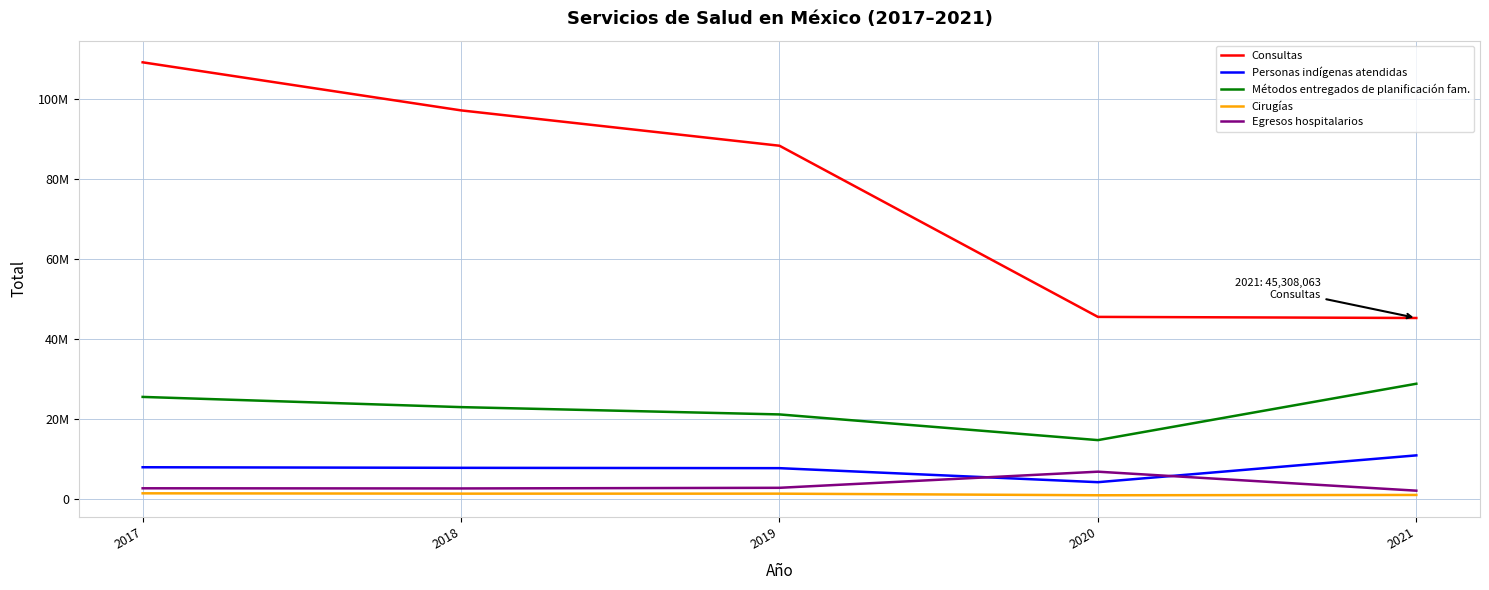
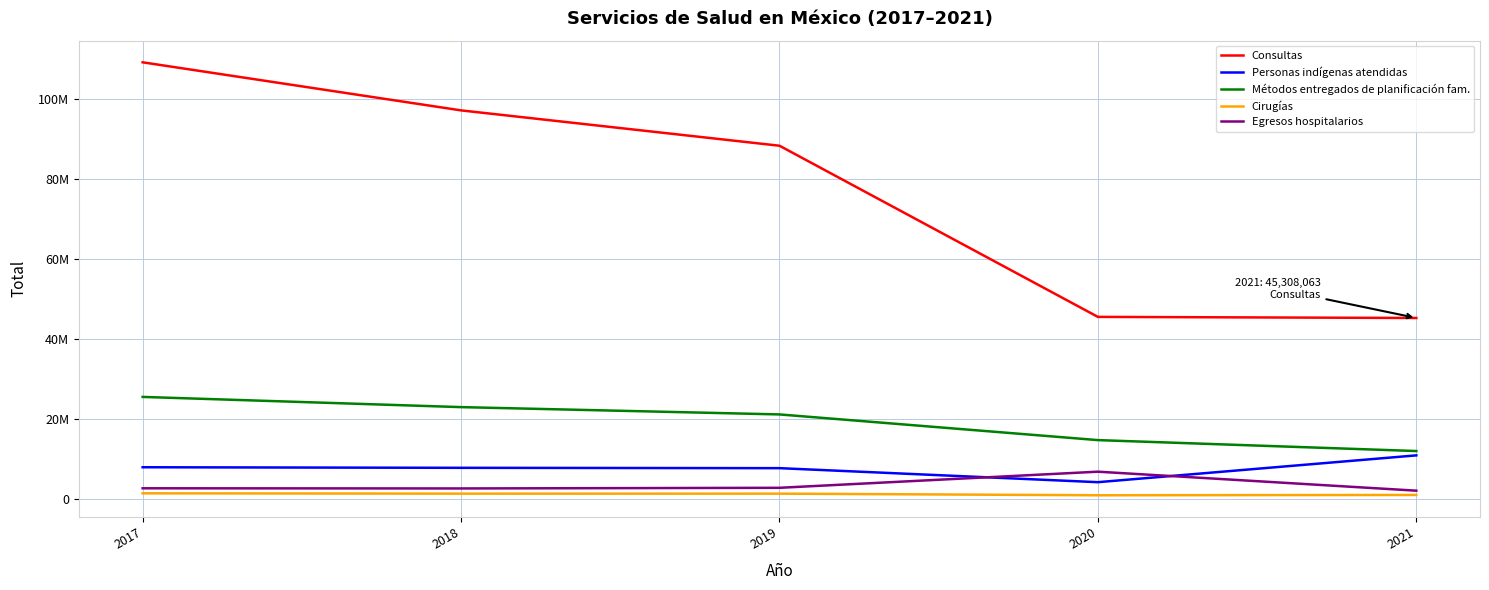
Métodos entregados de planificación fam., 2021: 29000000 -> 12000000
